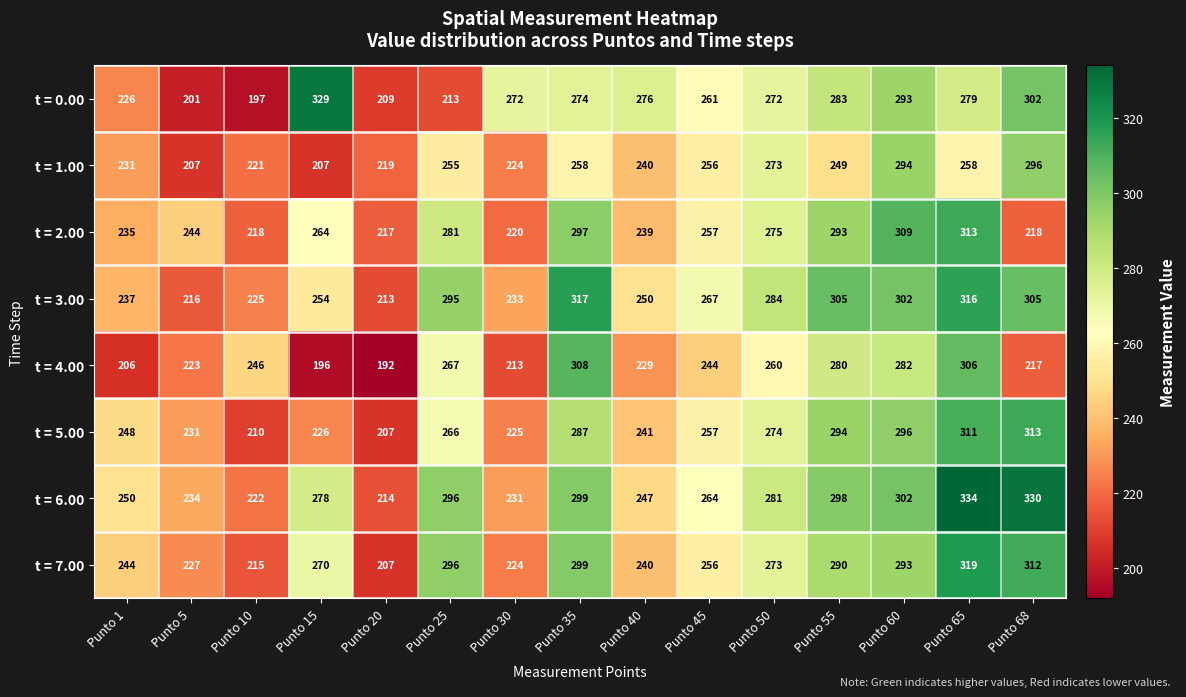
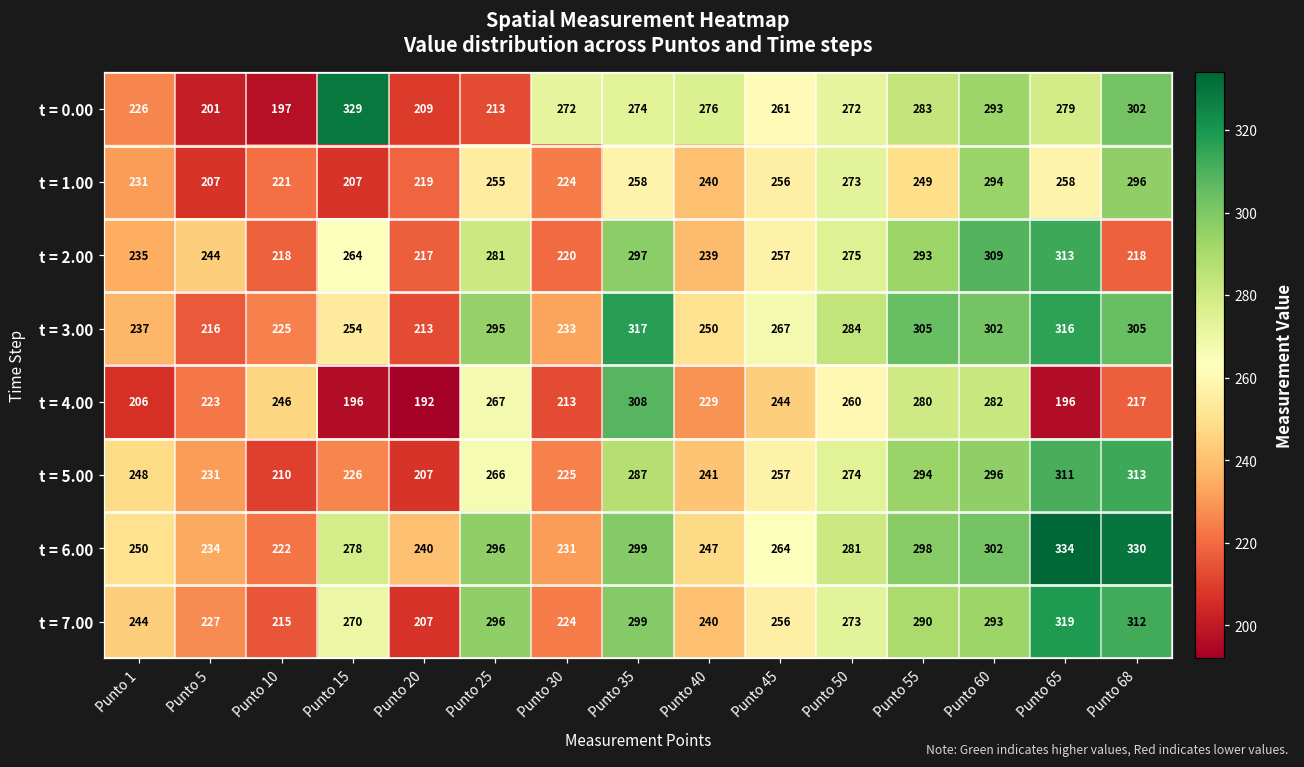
t = 4.00, Punto 65: 306 -> 196
t = 6.00, Punto 20: 214 -> 240
